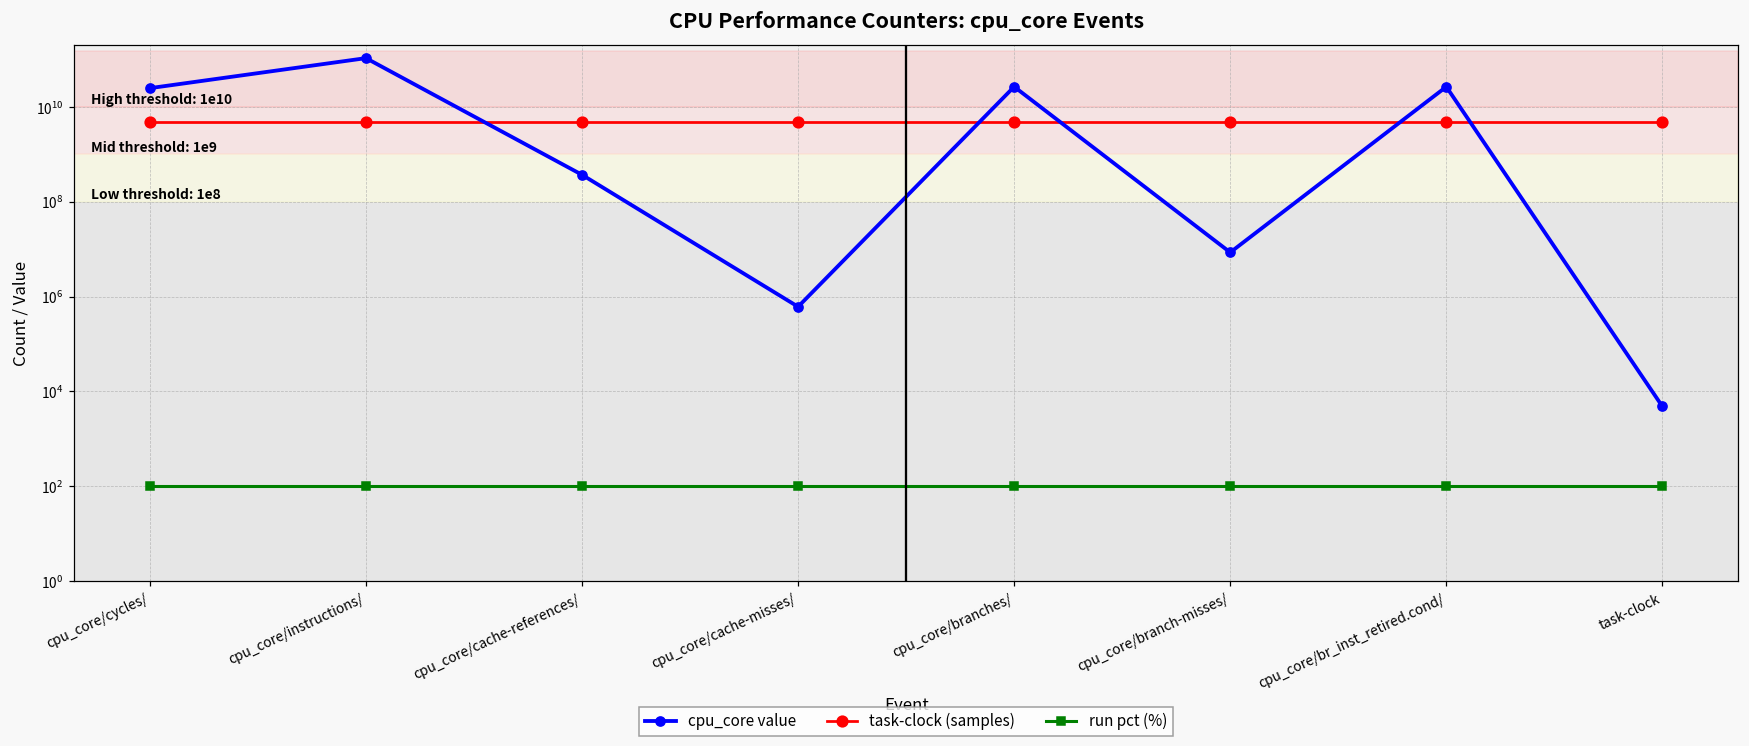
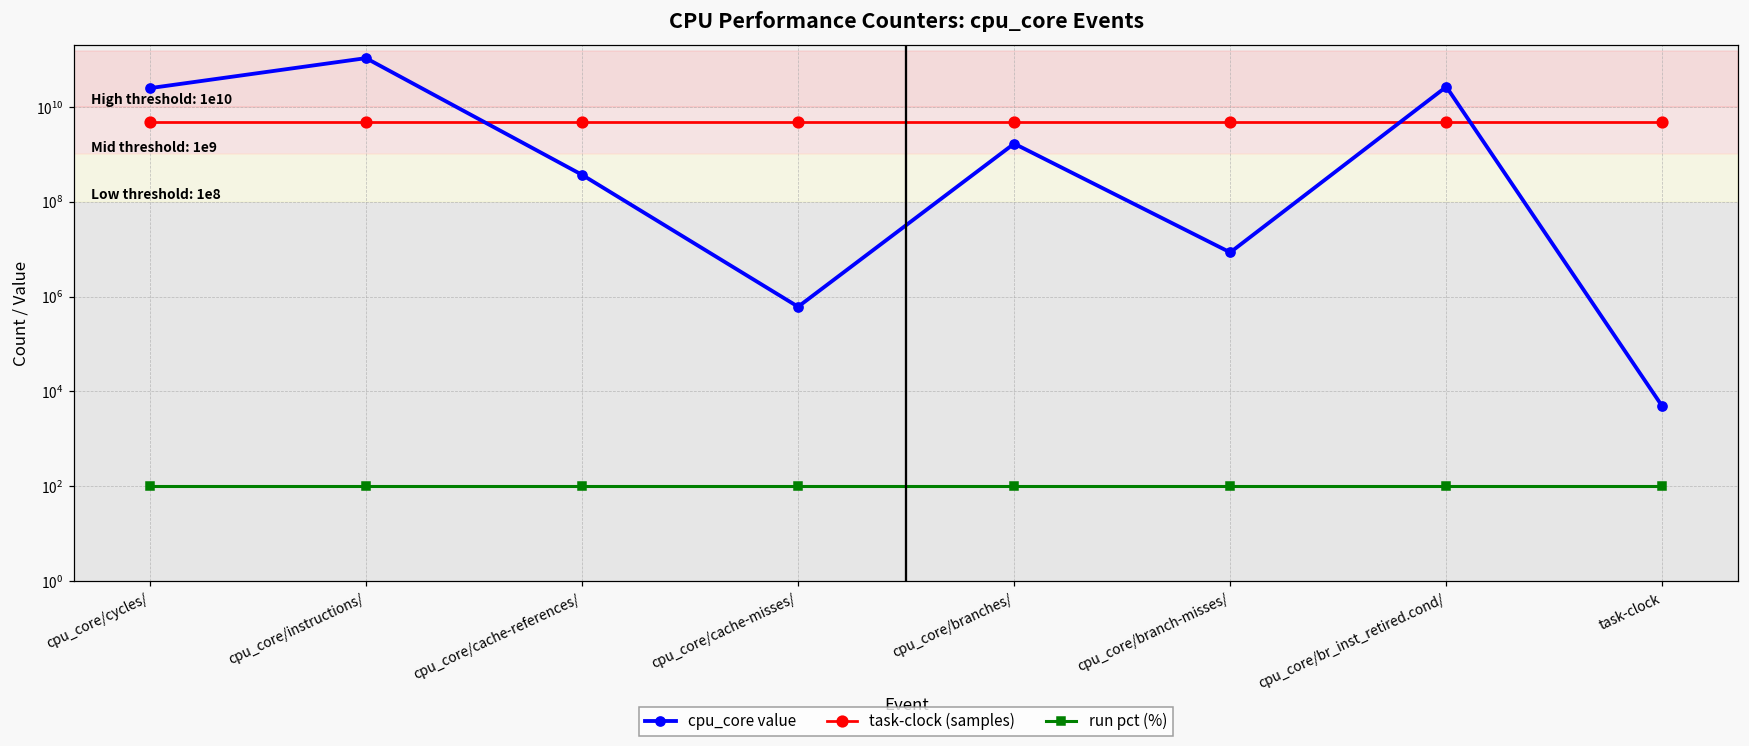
cpu_core value, cpu_core/branches/: 30000000000 -> 1700000000
